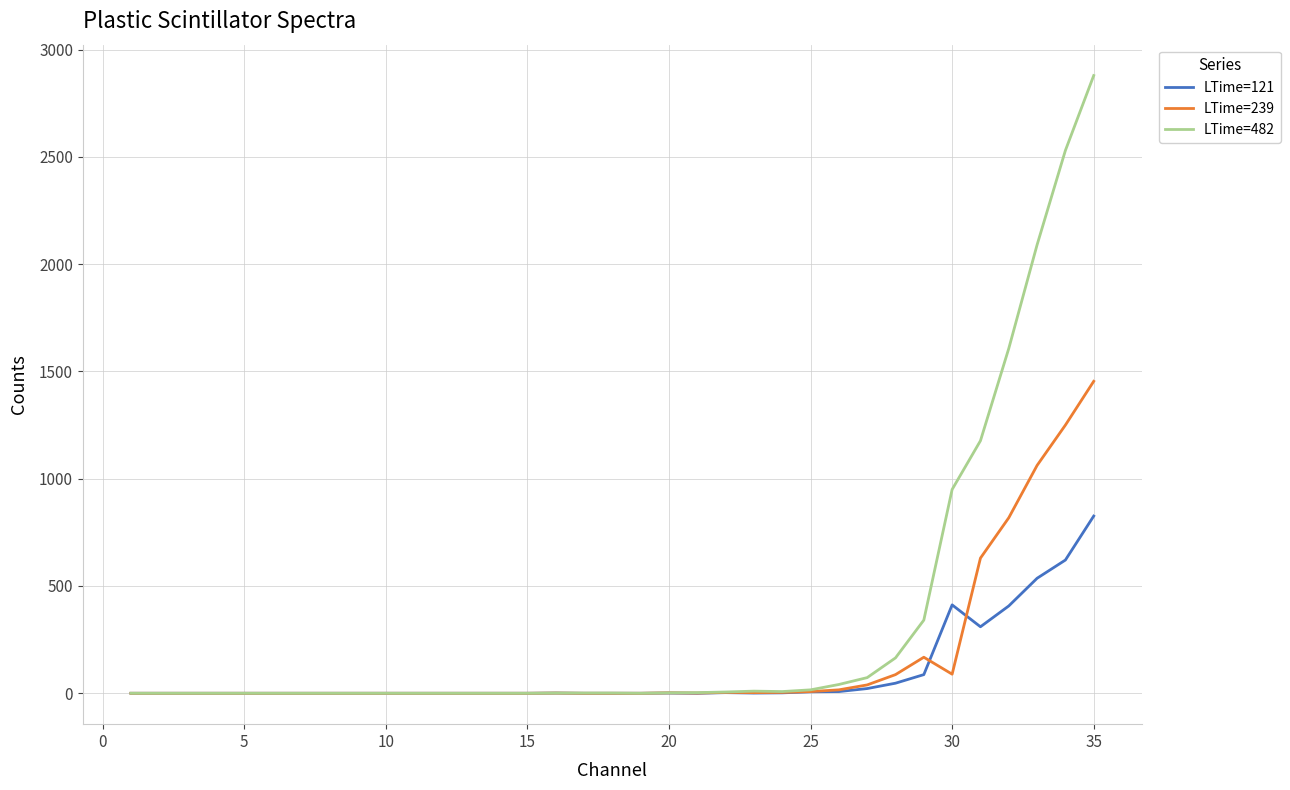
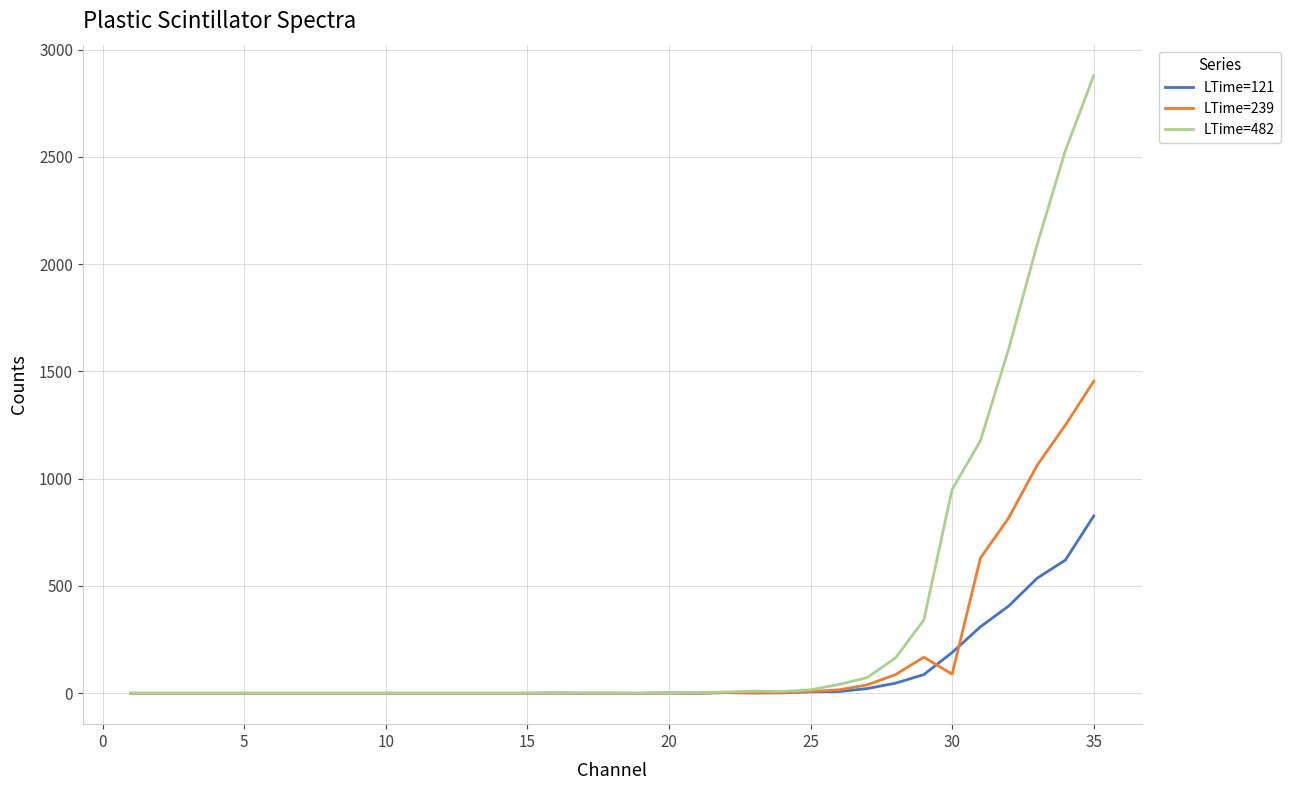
LTime=121, 30: 410 -> 190
